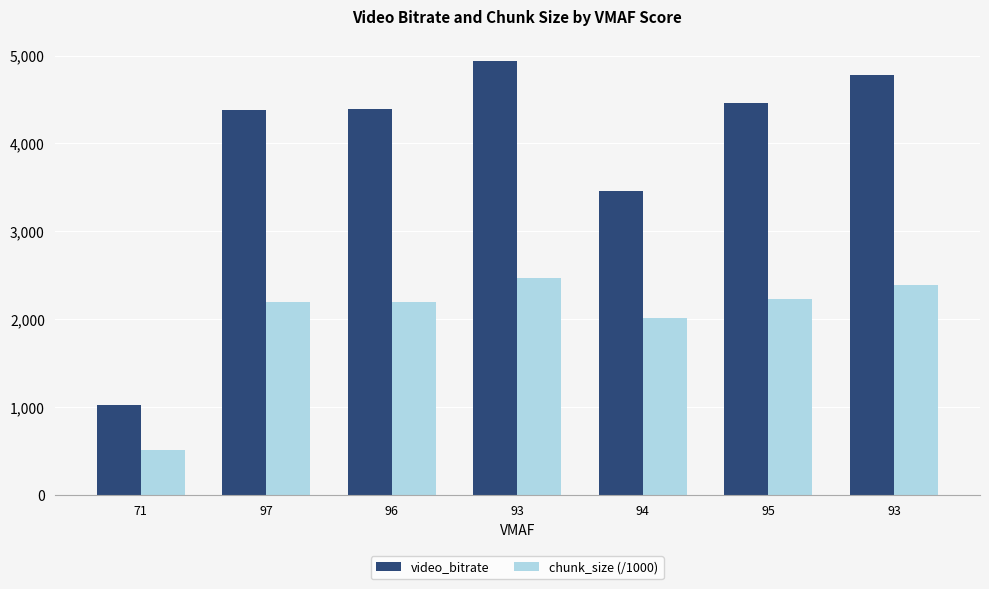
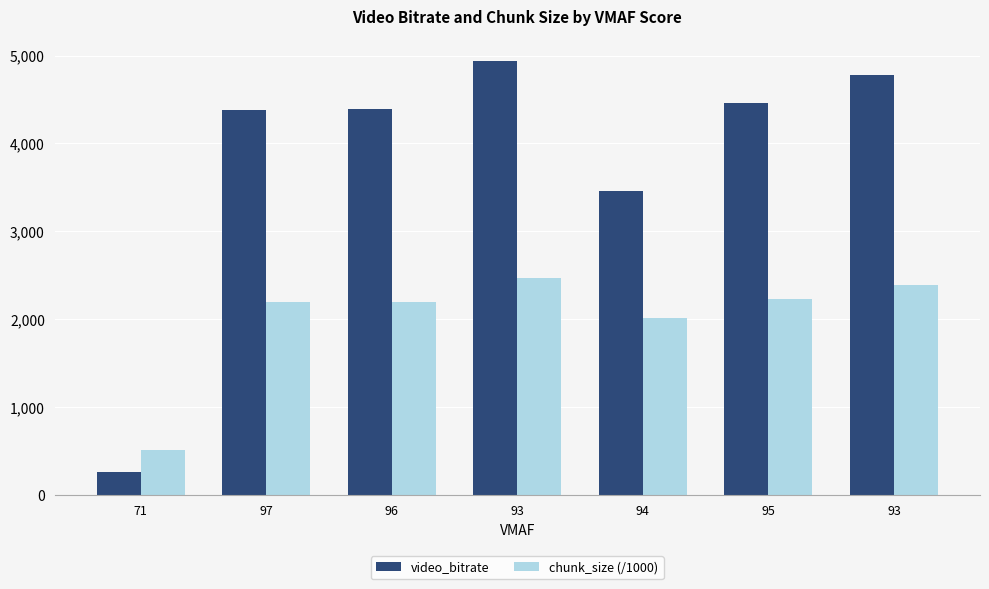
video_bitrate, 71: 1,000 -> 300
